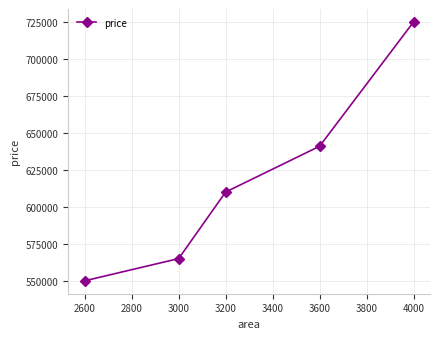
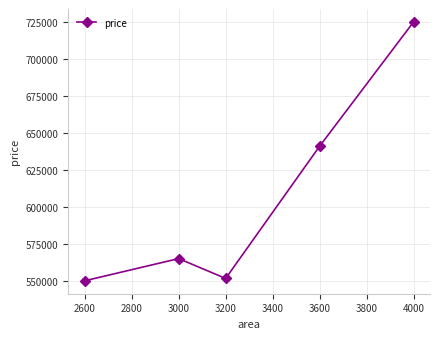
3200: 610000 -> 552000
